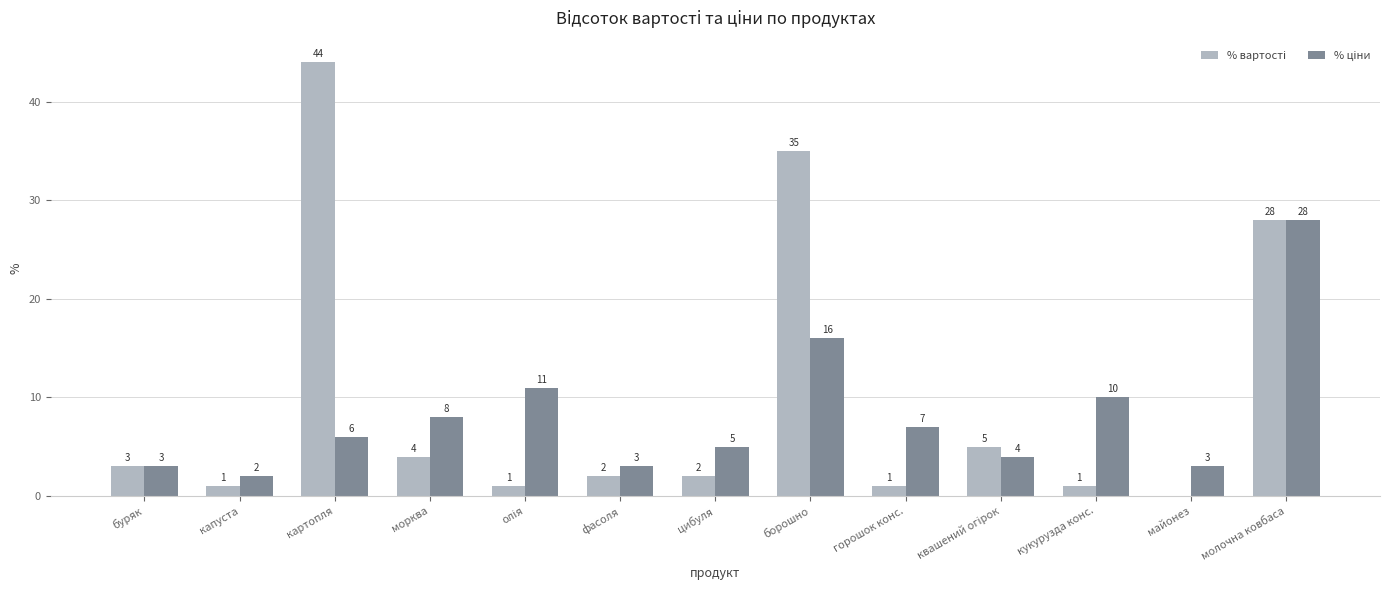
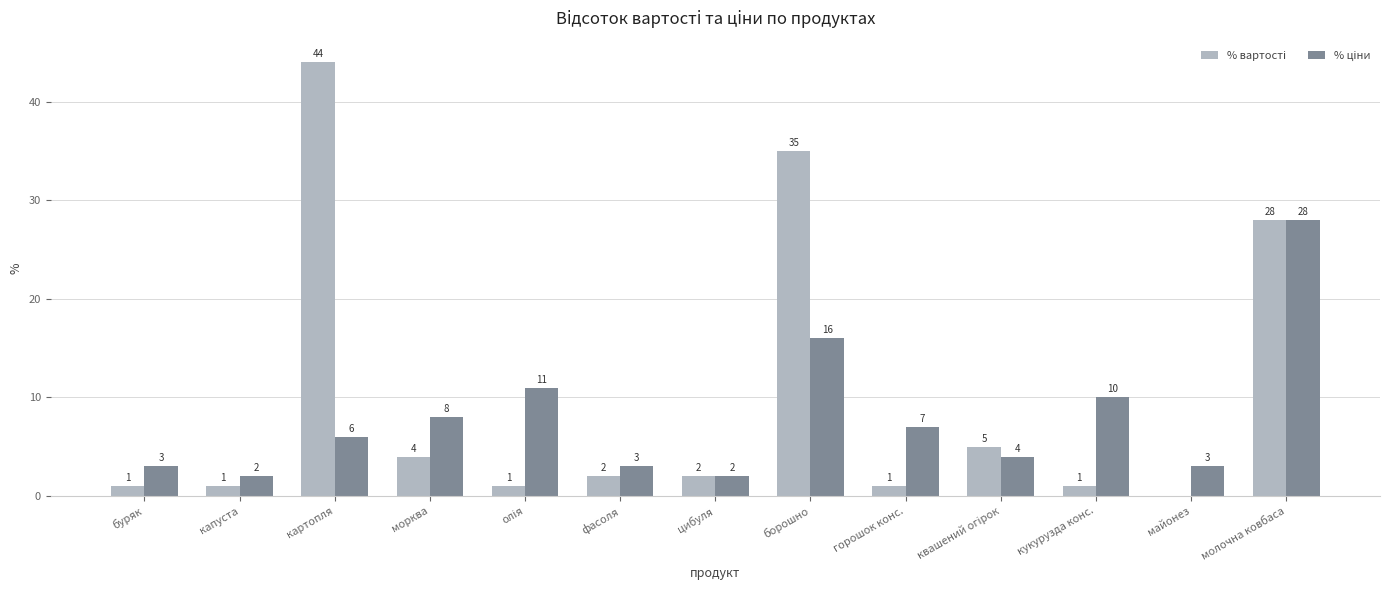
% вартості, буряк: 3 -> 1
% ціни, цибуля: 5 -> 2
